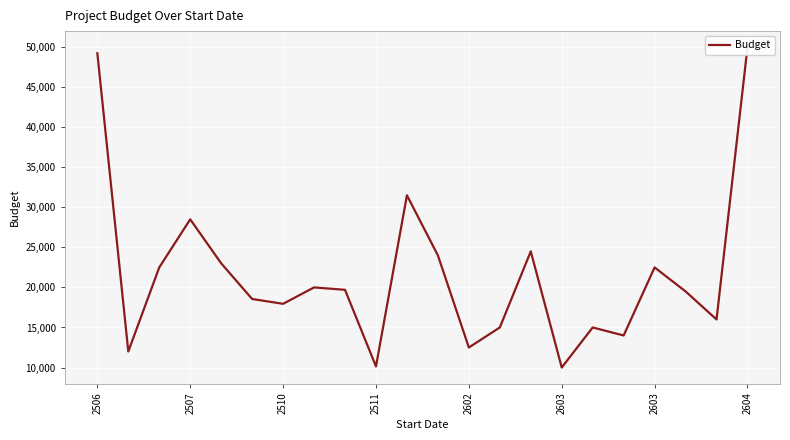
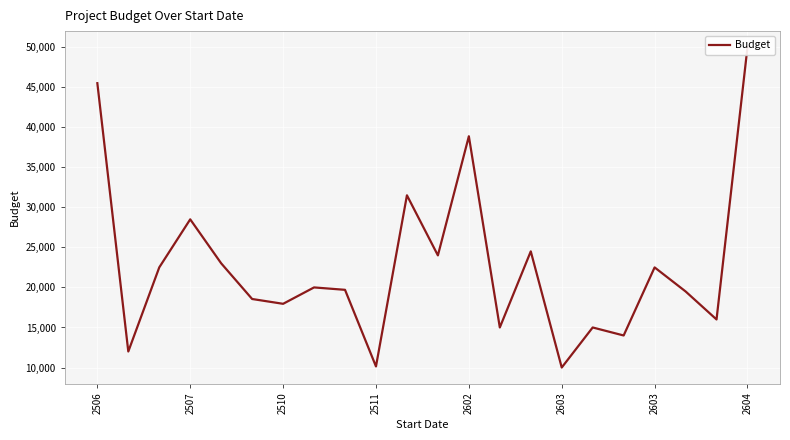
2506: 49,000 -> 46,000
2602: 13,000 -> 39,000
